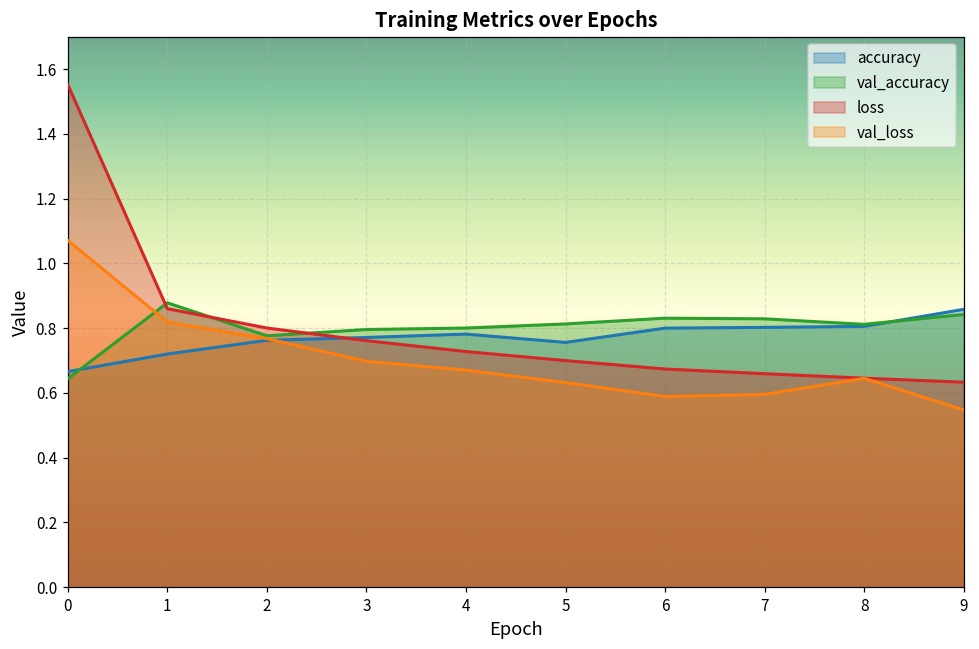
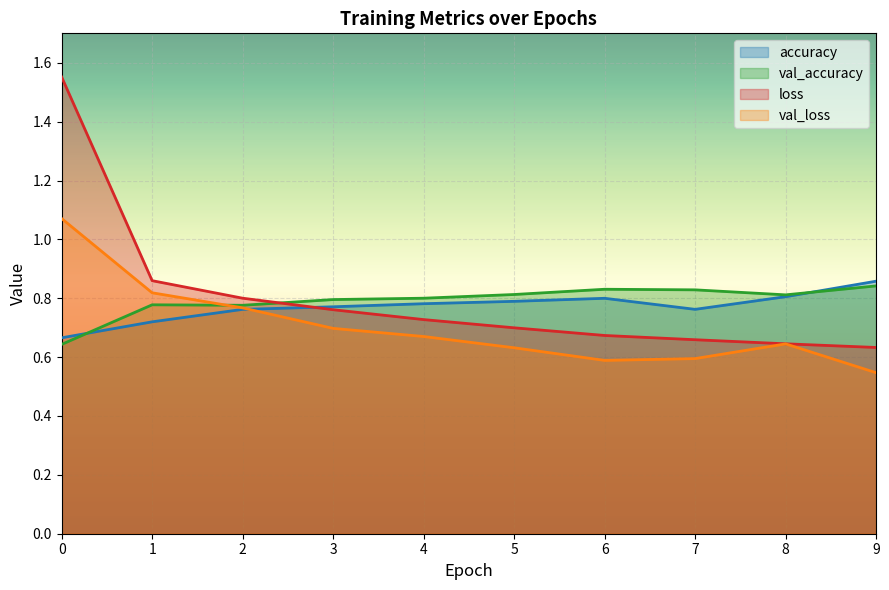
val_accuracy, 1: 0.88 -> 0.78
accuracy, 5: 0.76 -> 0.79
accuracy, 7: 0.80 -> 0.76
